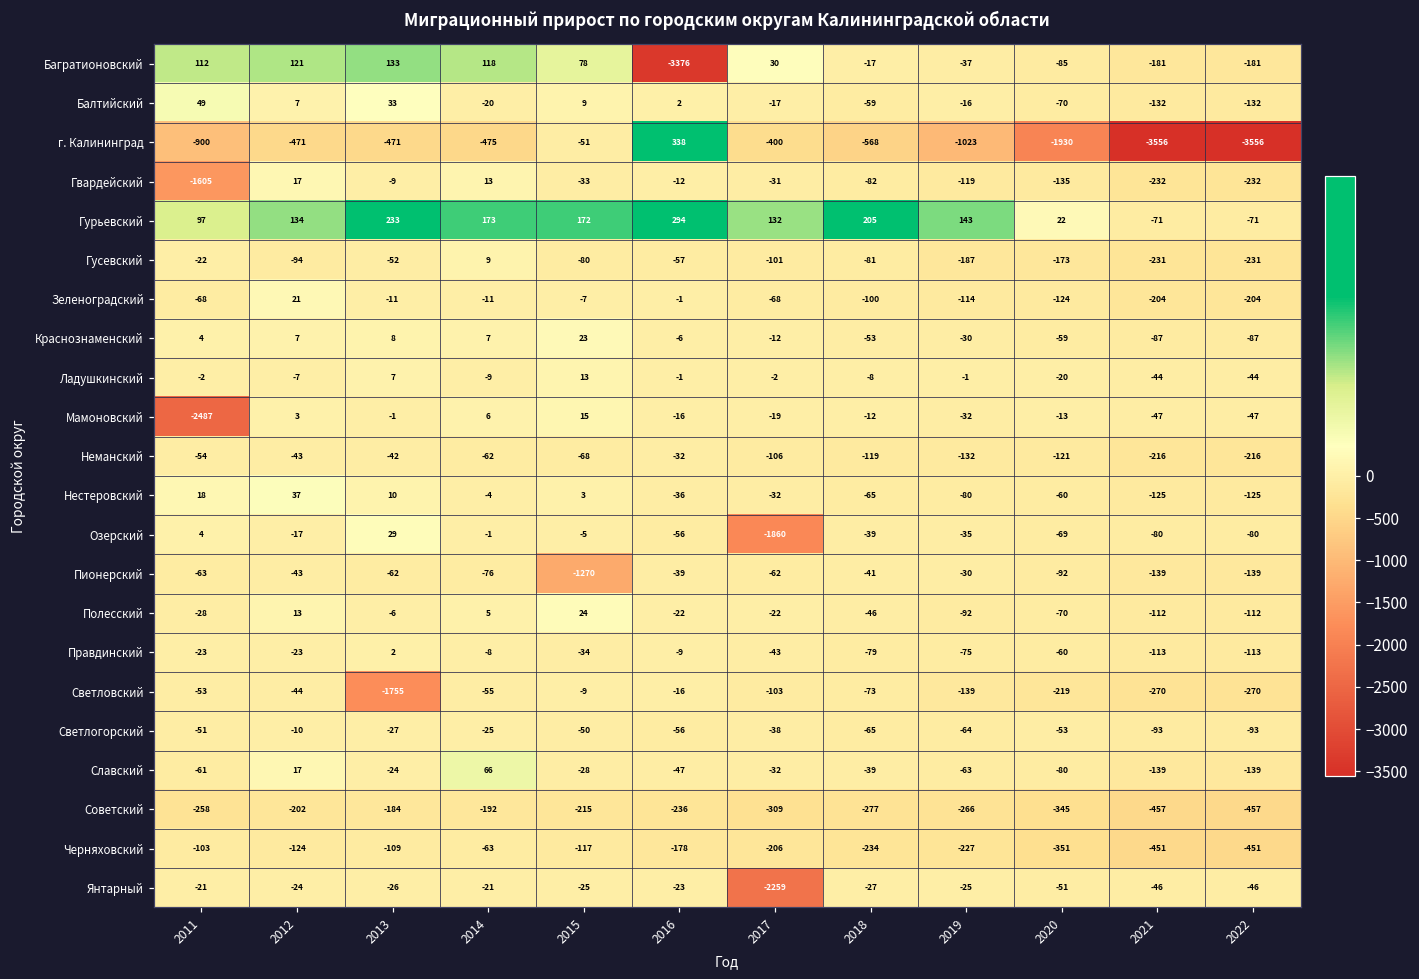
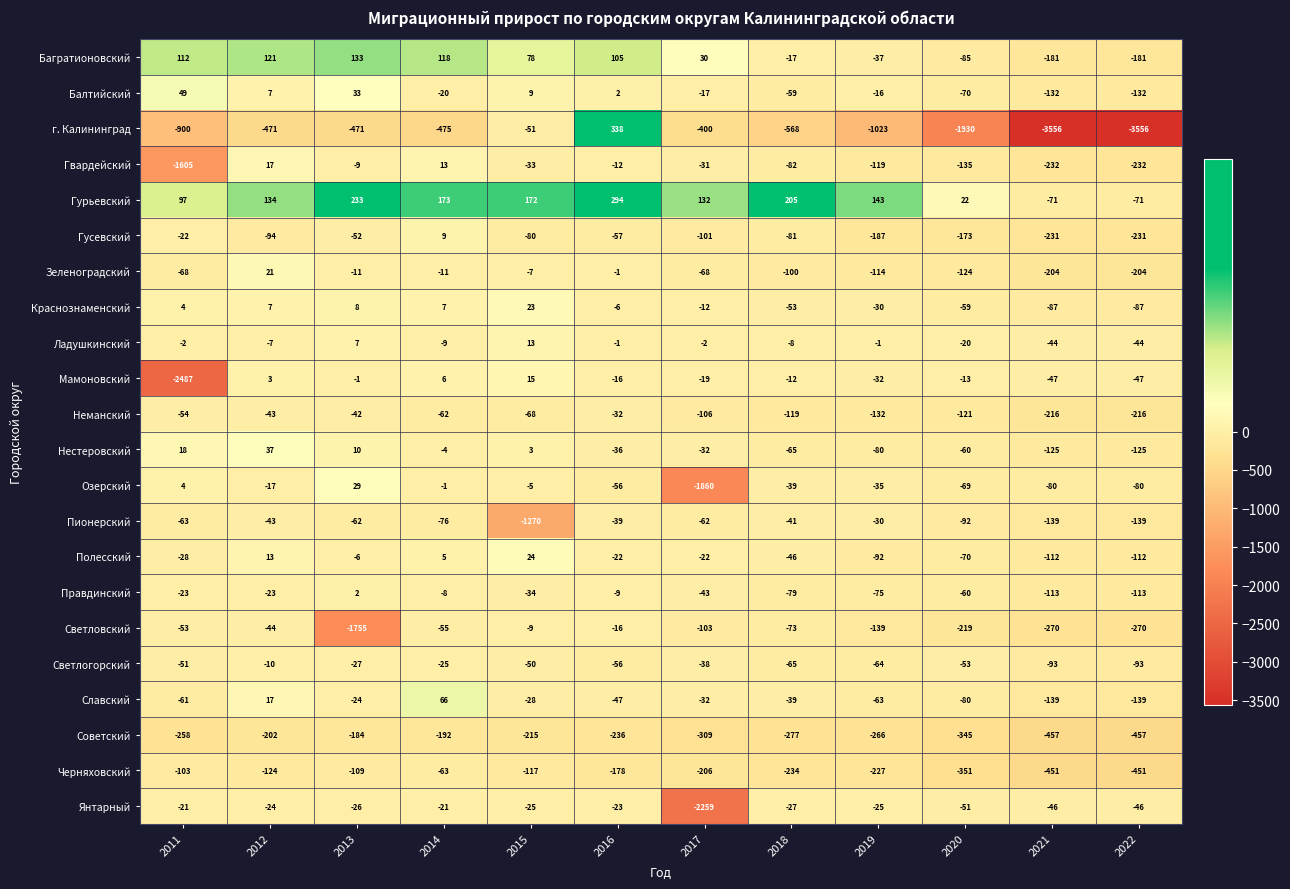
Багратионовский, 2016: -3376 -> 105
